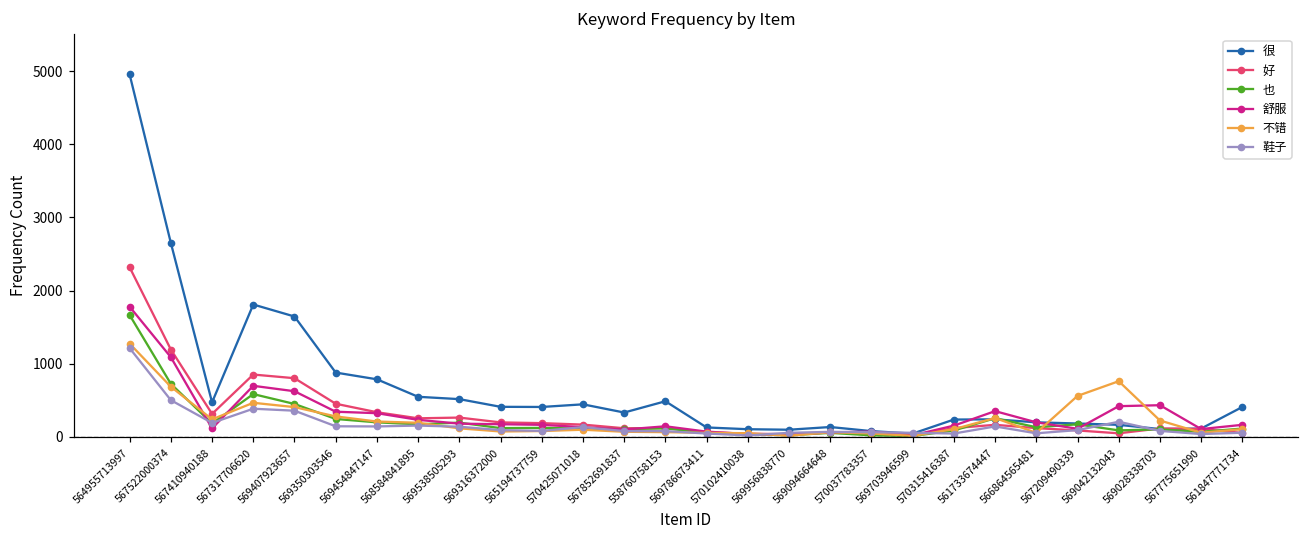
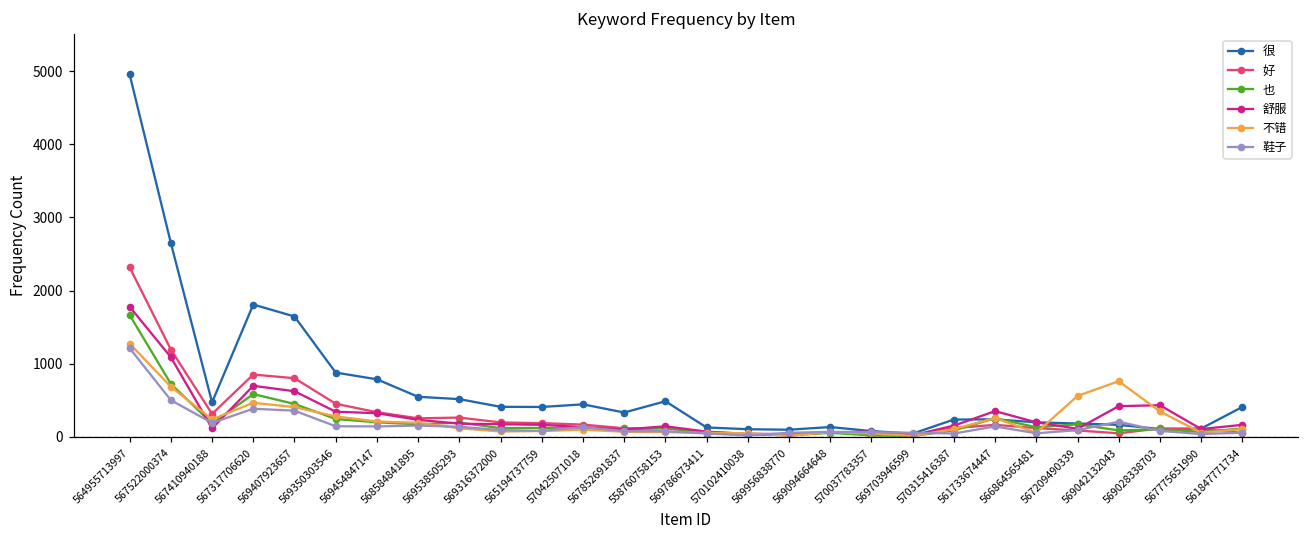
不错, 569028338703: 200 -> 300
